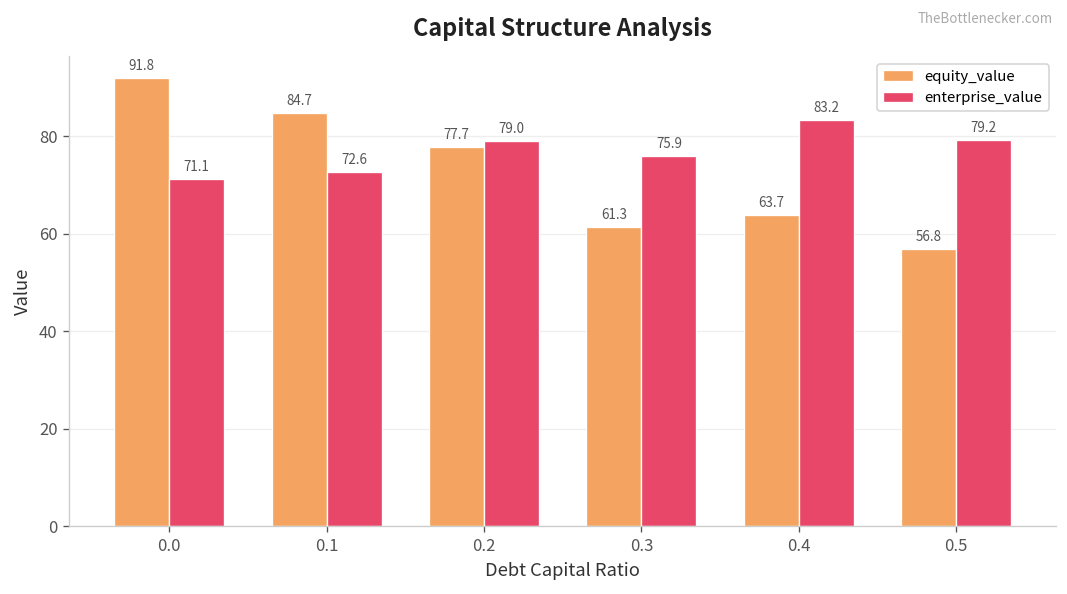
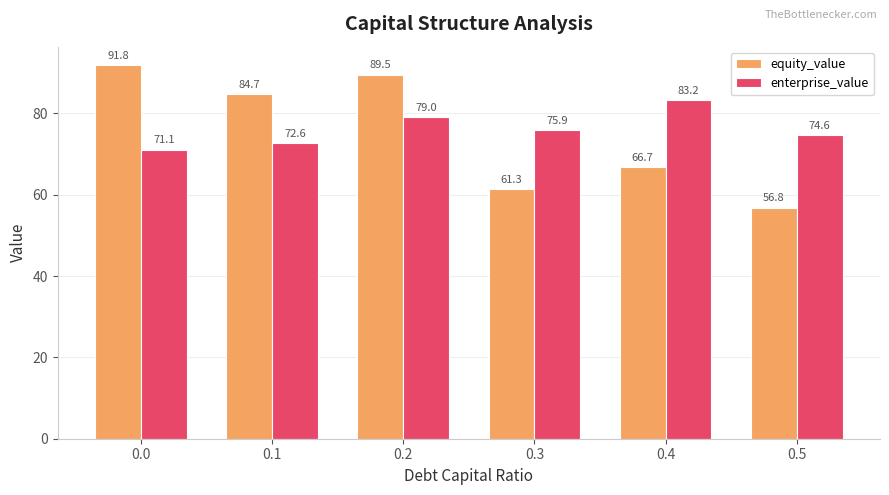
equity_value, 0.2: 77.7 -> 89.5
equity_value, 0.4: 63.7 -> 66.7
enterprise_value, 0.5: 79.2 -> 74.6
